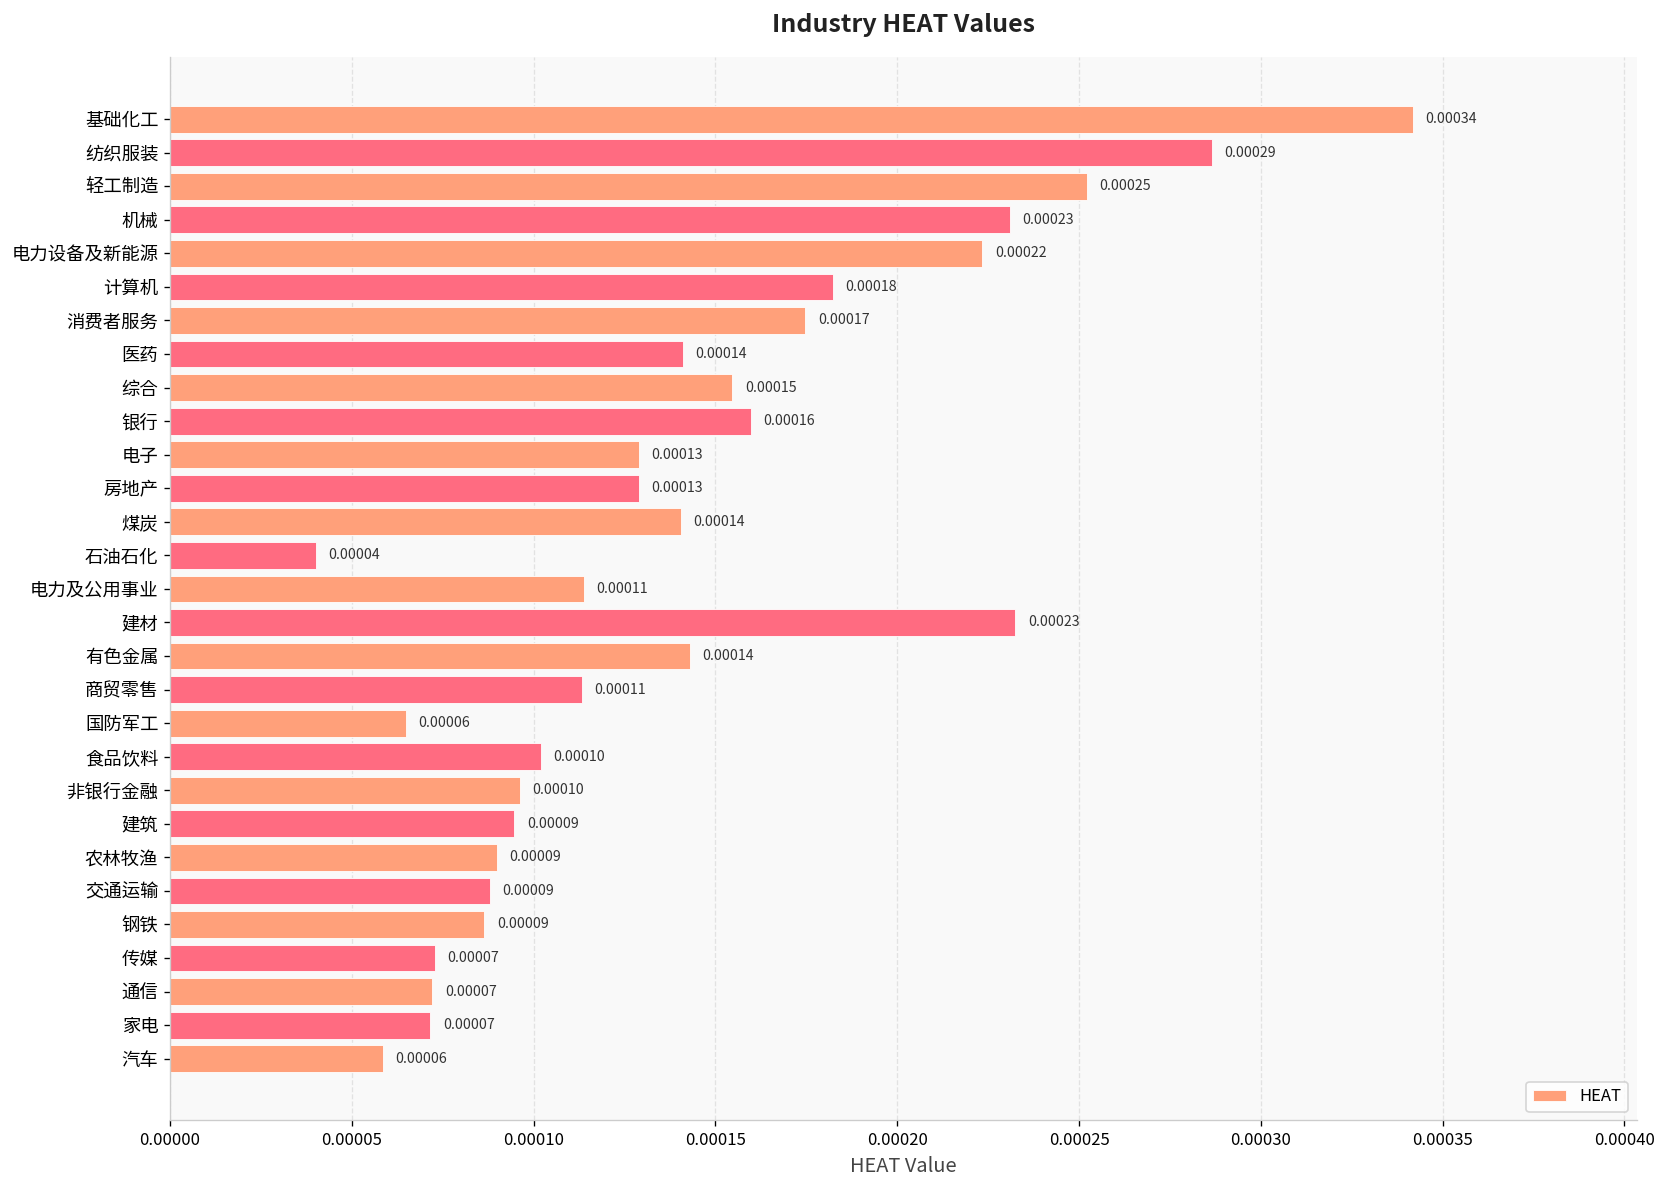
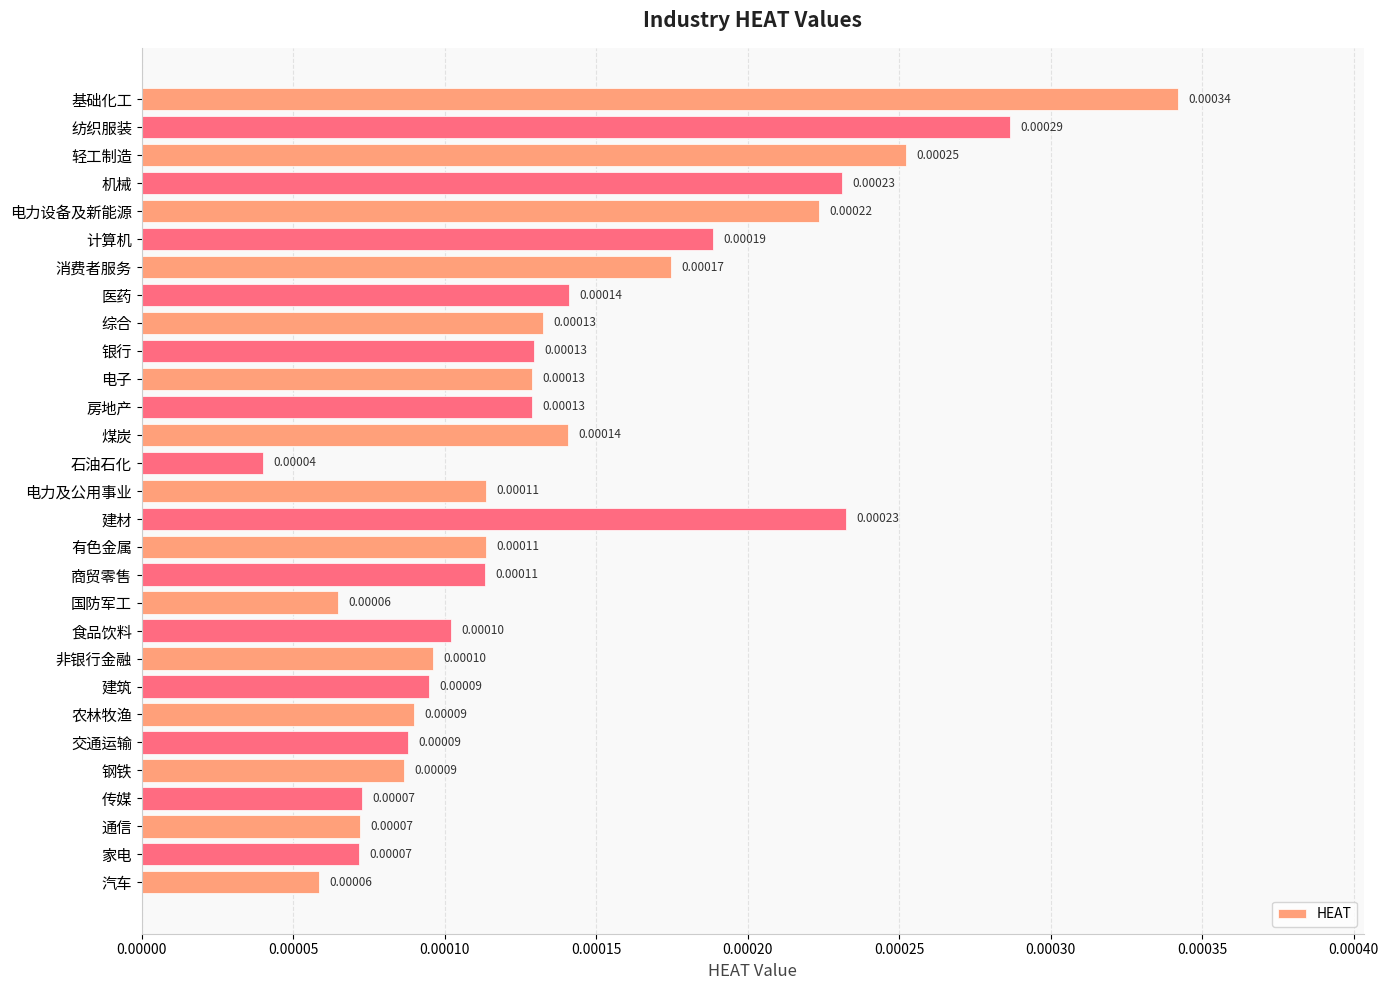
计算机: 0.00018 -> 0.00019
综合: 0.00015 -> 0.00013
银行: 0.00016 -> 0.00013
有色金属: 0.00014 -> 0.00011
